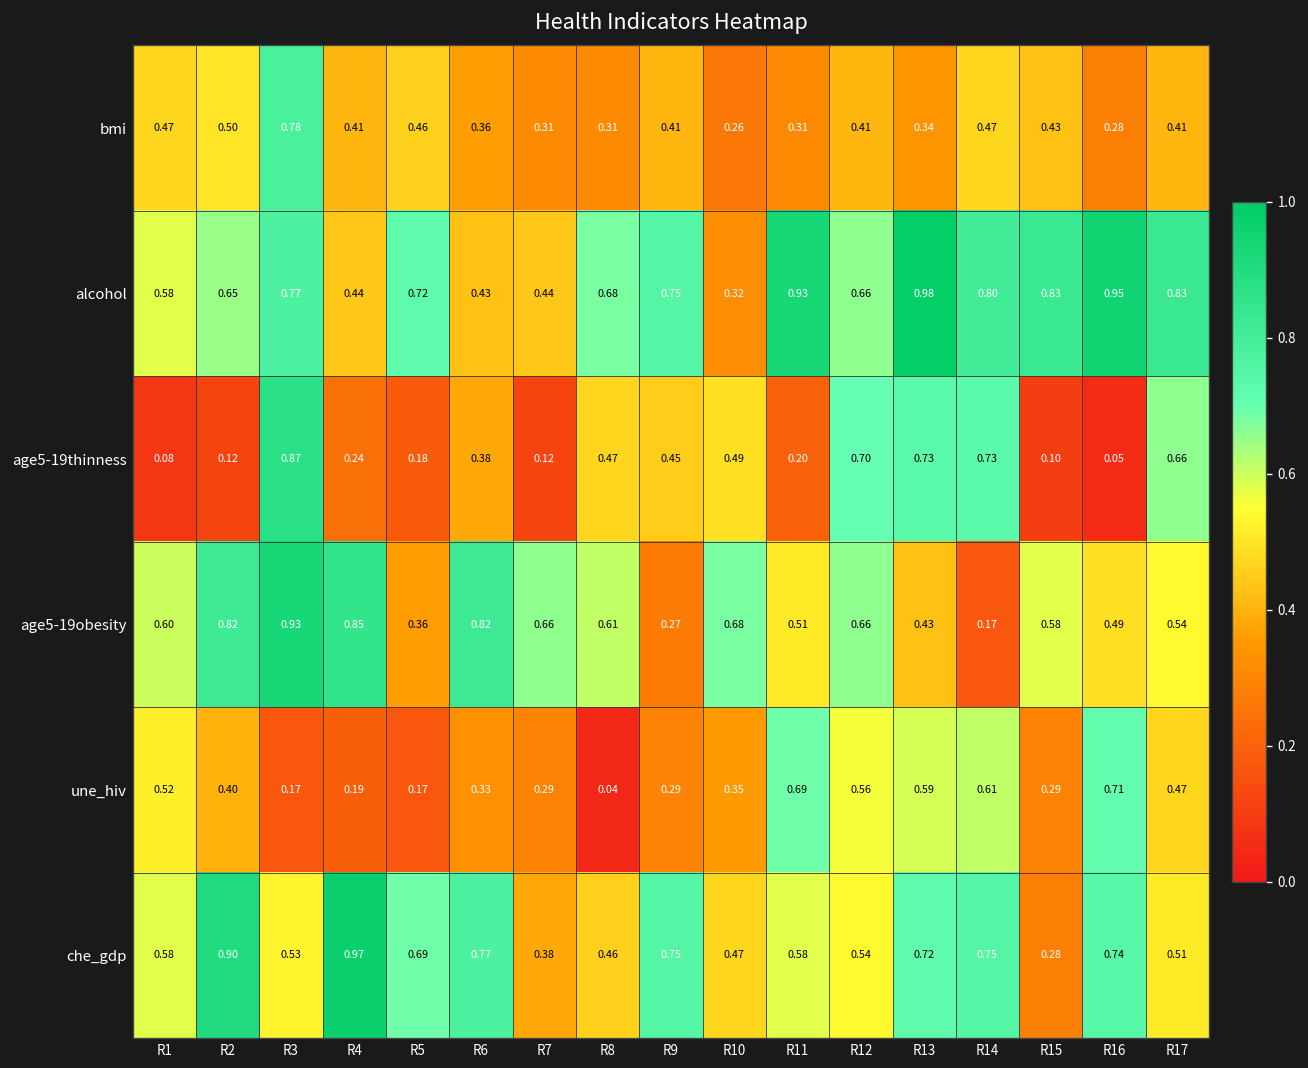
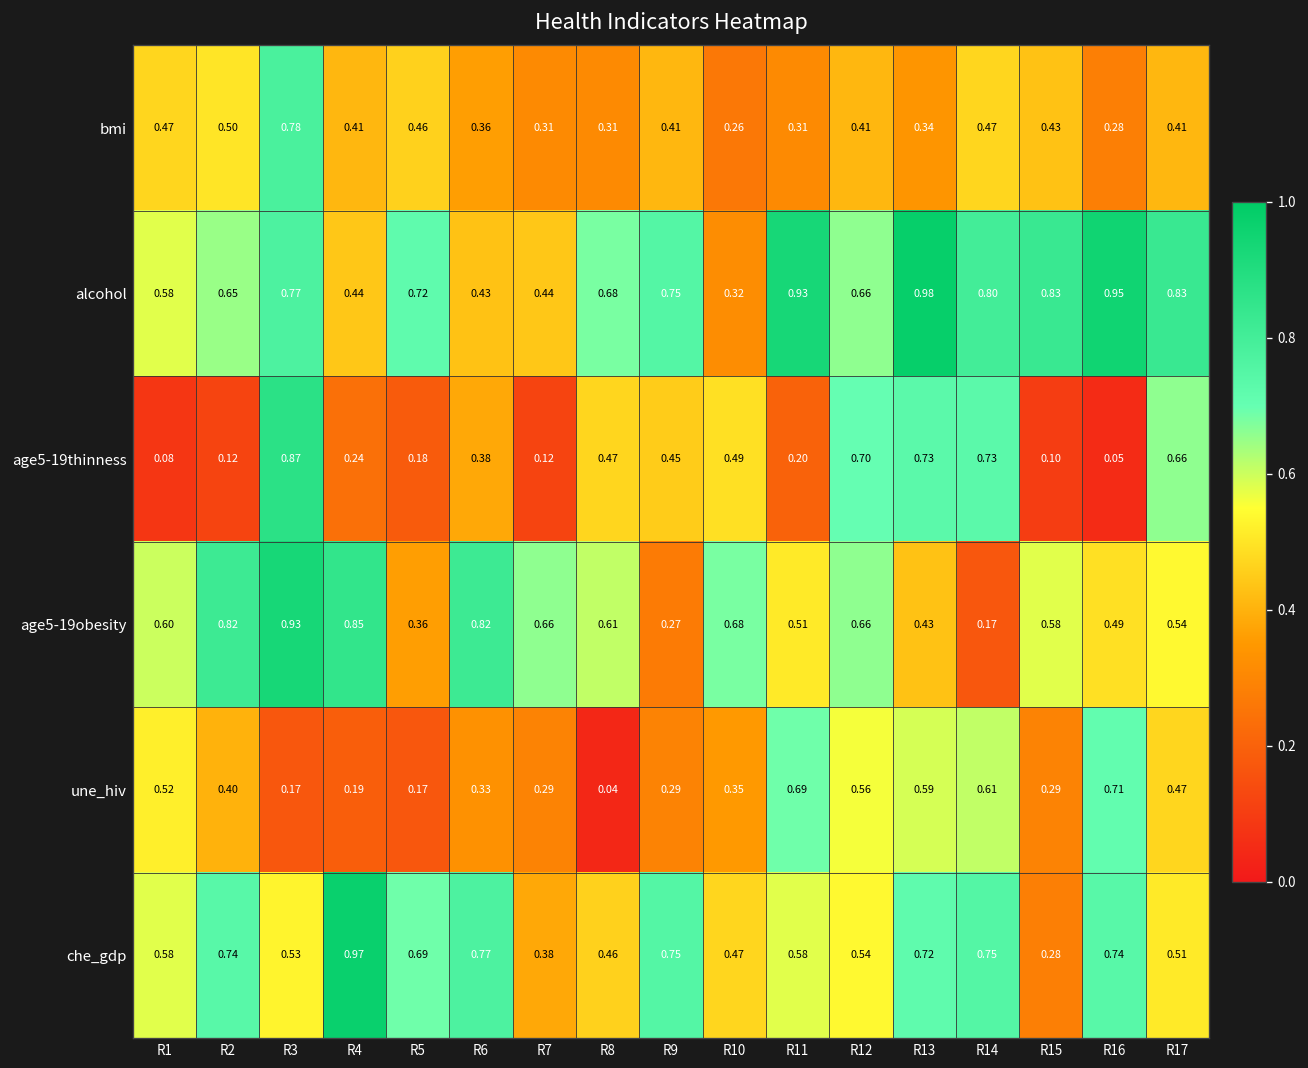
che_gdp, R2: 0.90 -> 0.74
